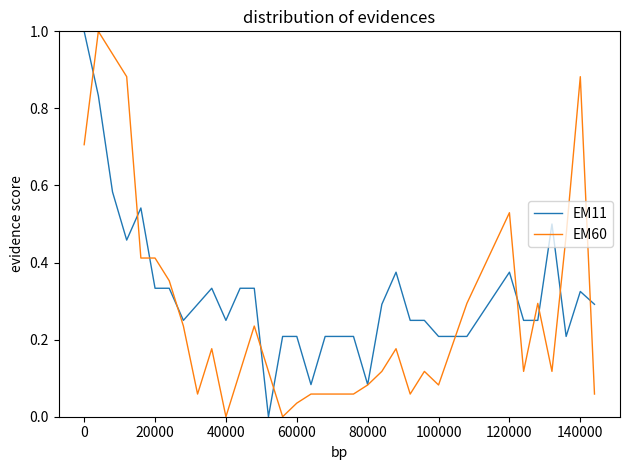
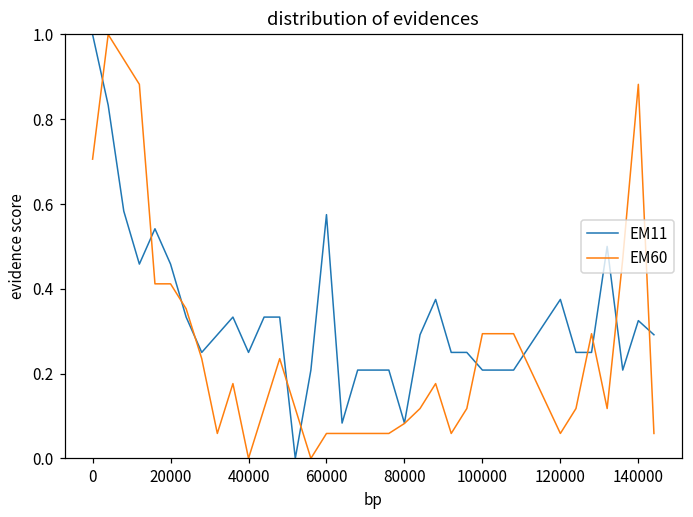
EM11, 20000: 0.33 -> 0.46
EM11, 60000: 0.21 -> 0.57
EM60, 60000: 0.04 -> 0.06
EM60, 100000: 0.08 -> 0.29
EM60, 120000: 0.53 -> 0.06
